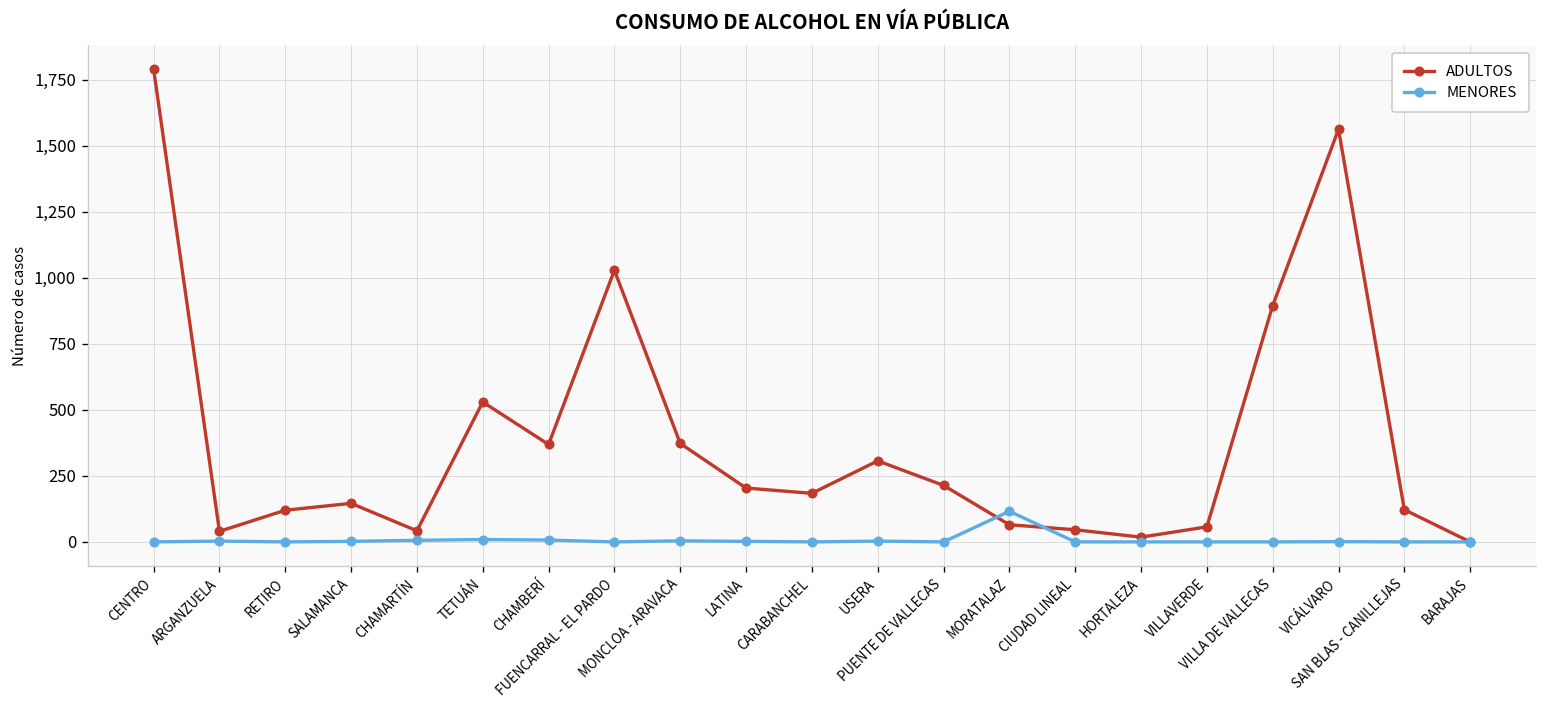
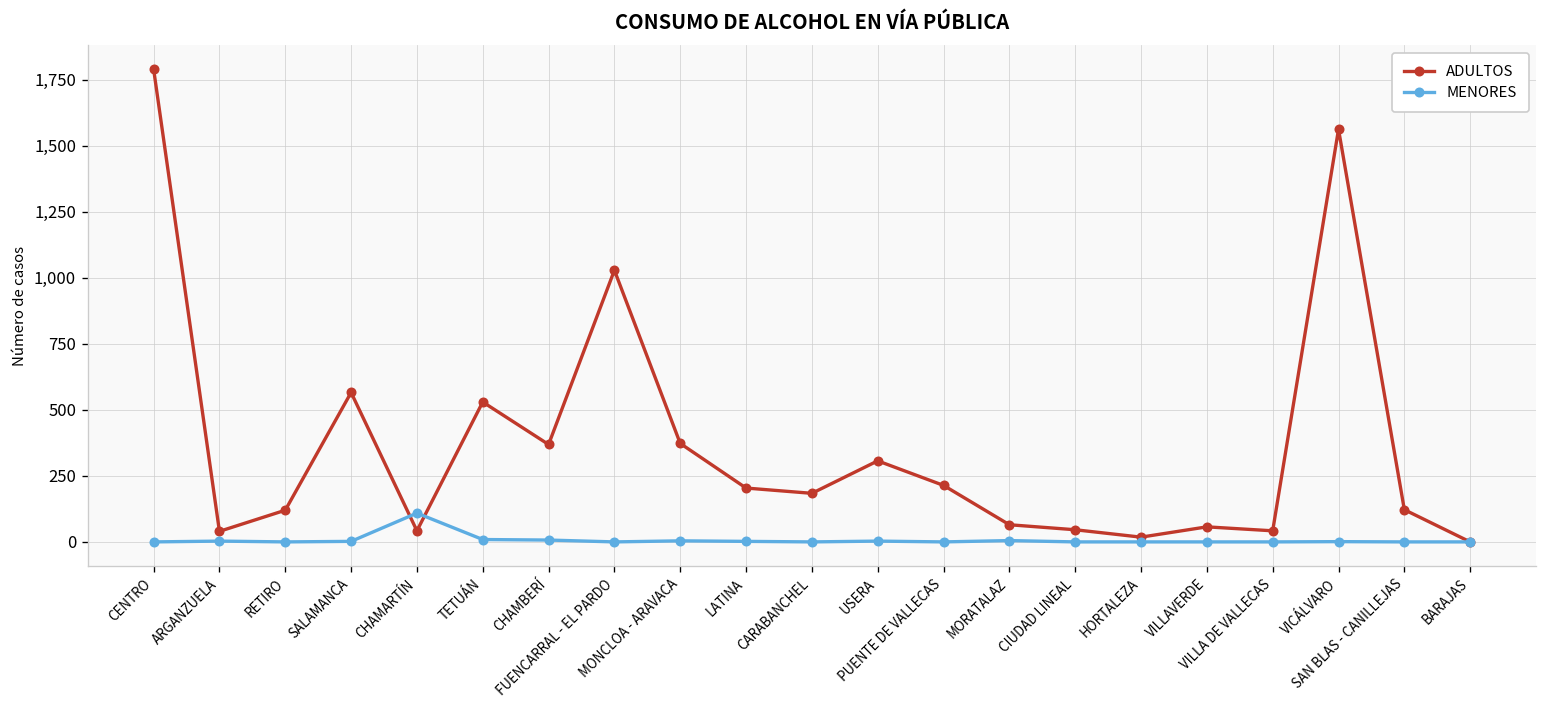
ADULTOS, SALAMANCA: 150 -> 570
MENORES, CHAMARTÍN: 10 -> 110
MENORES, MORATALAZ: 120 -> 10
ADULTOS, VILLA DE VALLECAS: 900 -> 40
